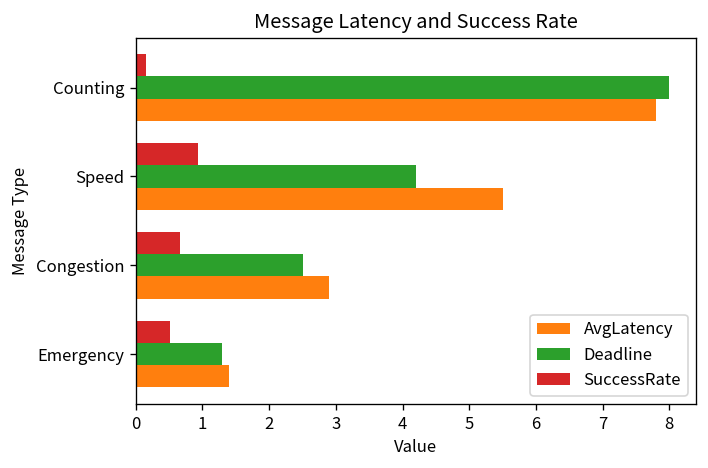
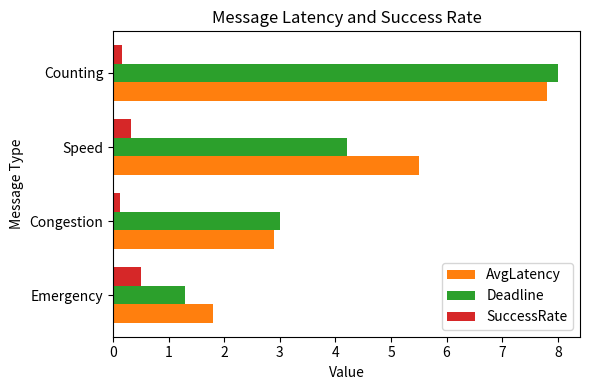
SuccessRate, Speed: 0.9 -> 0.3
SuccessRate, Congestion: 0.7 -> 0.1
Deadline, Congestion: 2.5 -> 3.0
AvgLatency, Emergency: 1.4 -> 1.8
